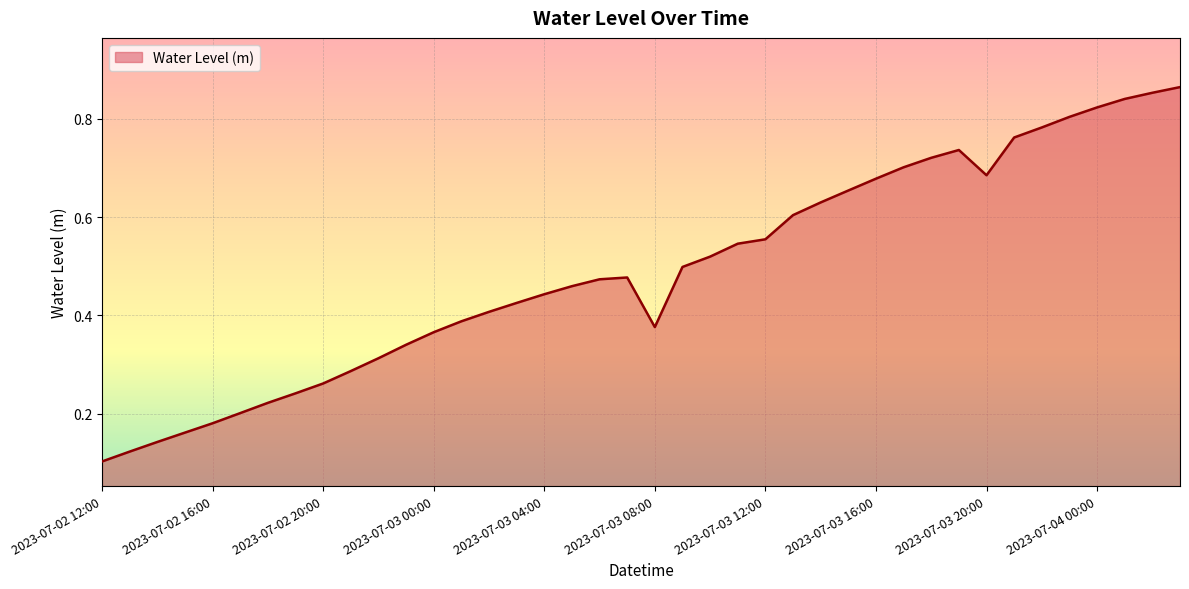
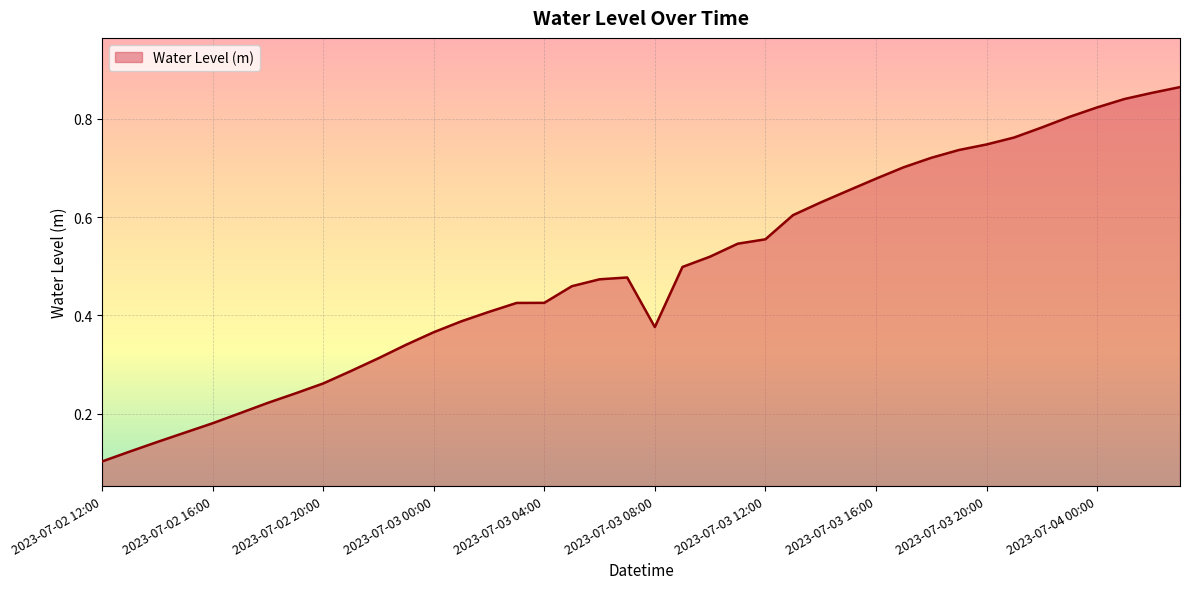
2023-07-03 04:00: 0.44 -> 0.43
2023-07-03 20:00: 0.68 -> 0.75
